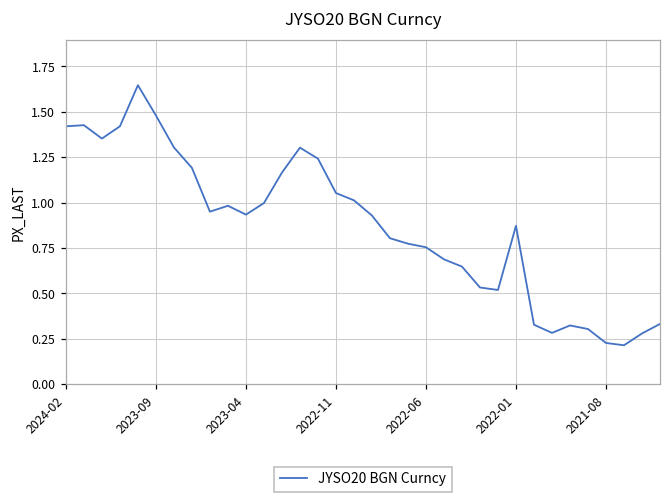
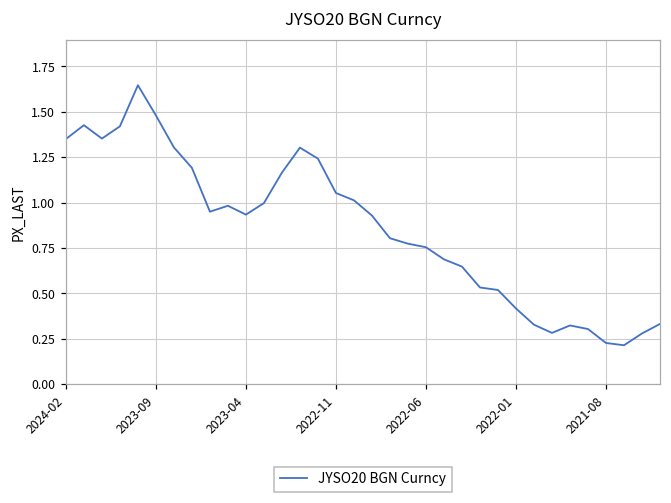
2024-02: 1.42 -> 1.35
2022-01: 0.87 -> 0.42
